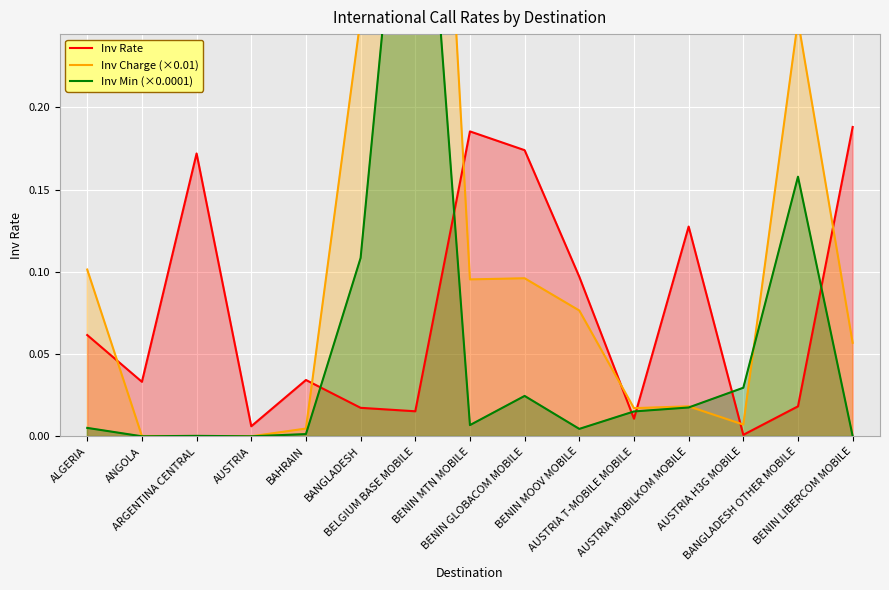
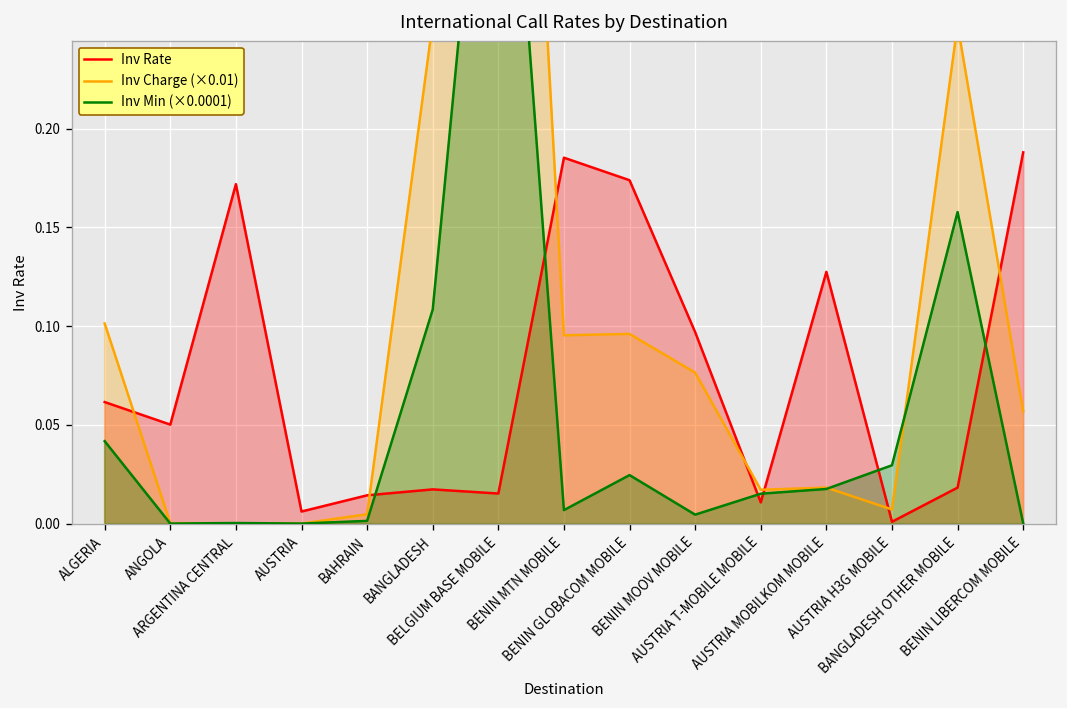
Inv Min (×0.0001), ALGERIA: 0.005 -> 0.042
Inv Rate, ANGOLA: 0.033 -> 0.050
Inv Rate, BAHRAIN: 0.034 -> 0.014
